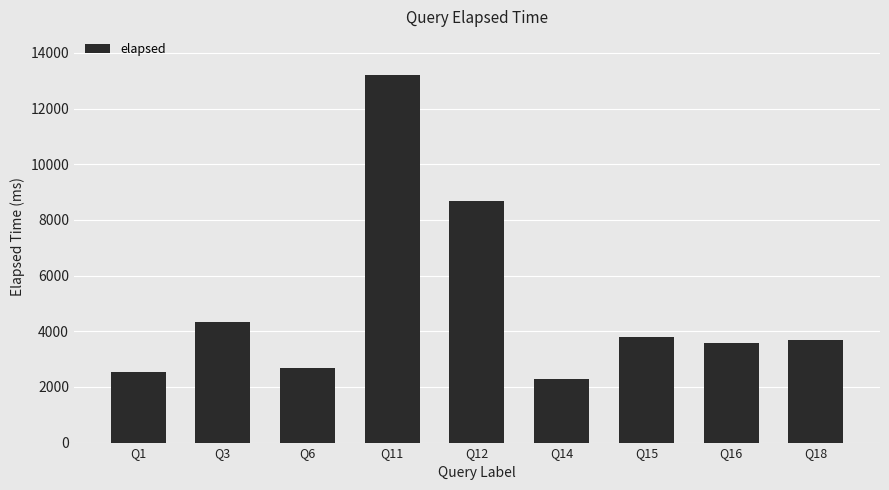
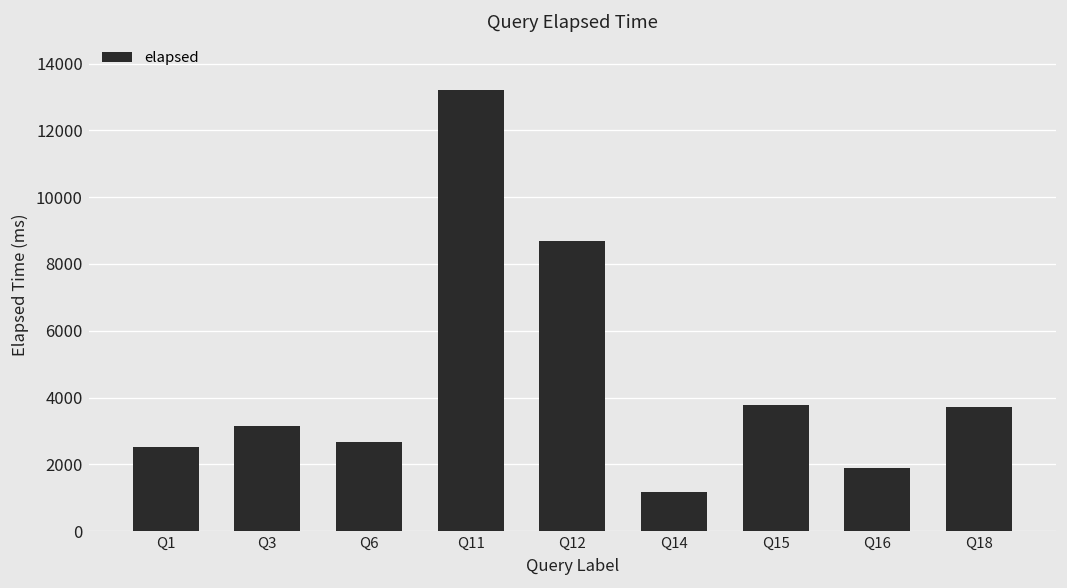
Q3: 4300 -> 3100
Q14: 2300 -> 1200
Q16: 3600 -> 1900
